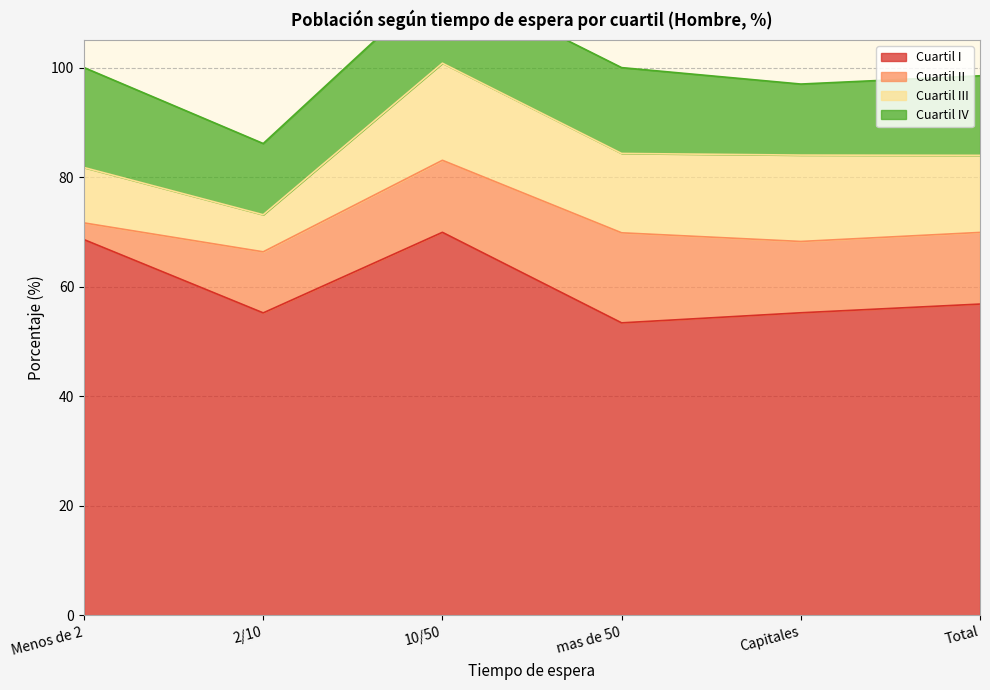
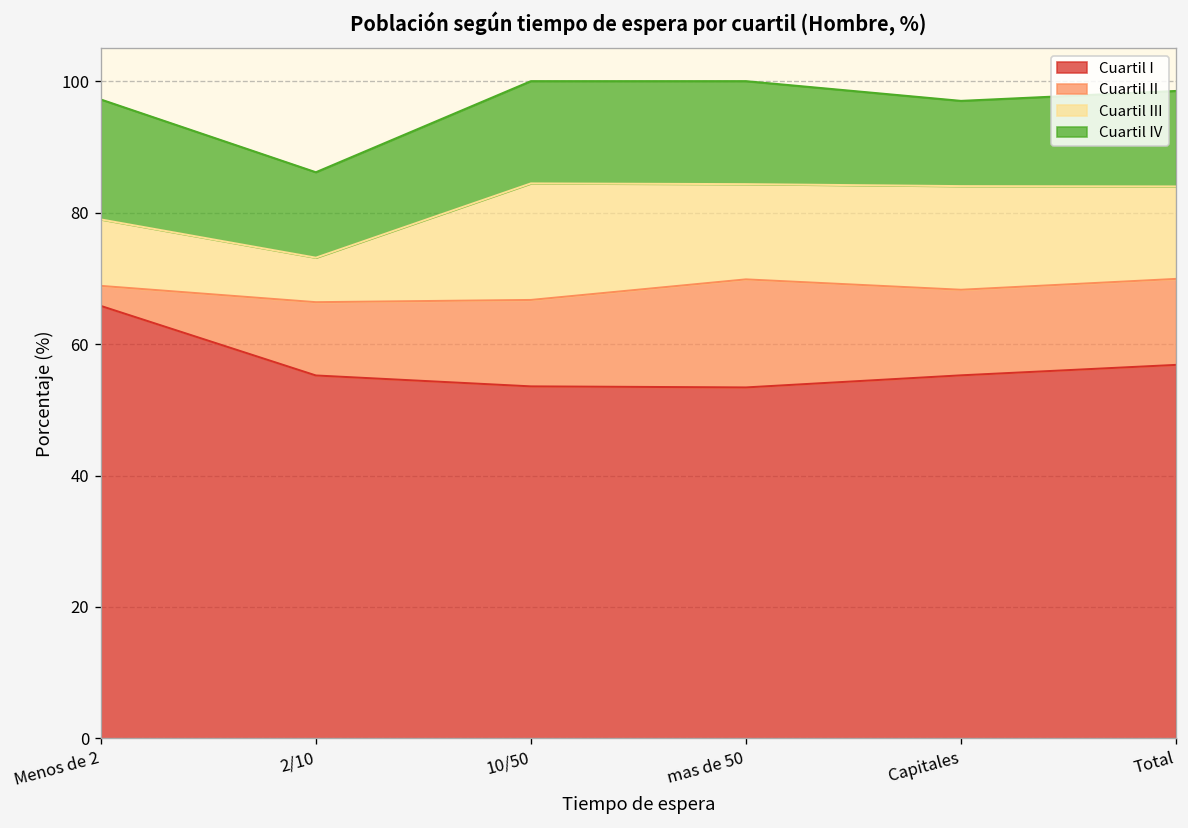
Cuartil I, Menos de 2: 69 -> 66
Cuartil I, 10/50: 70 -> 54
